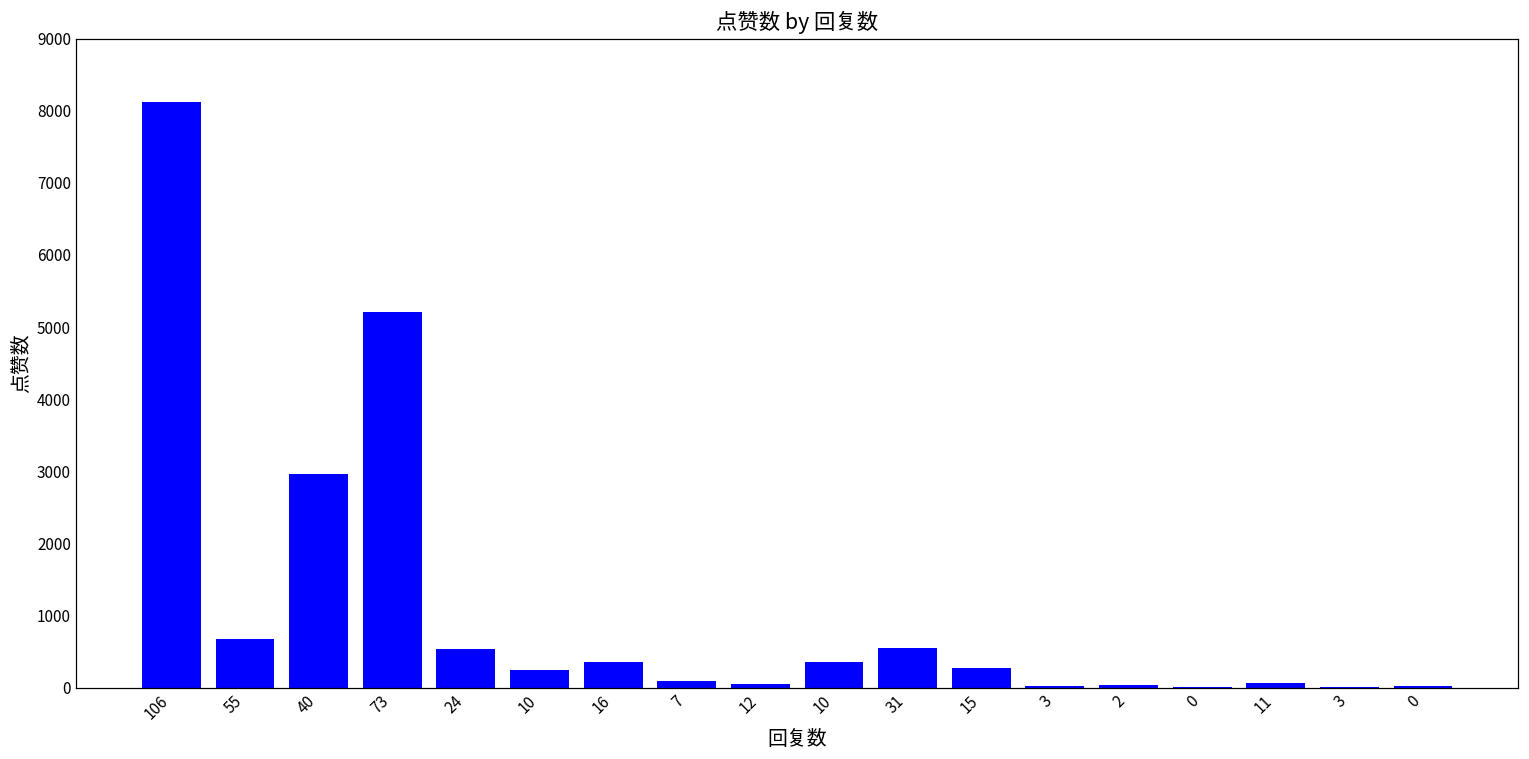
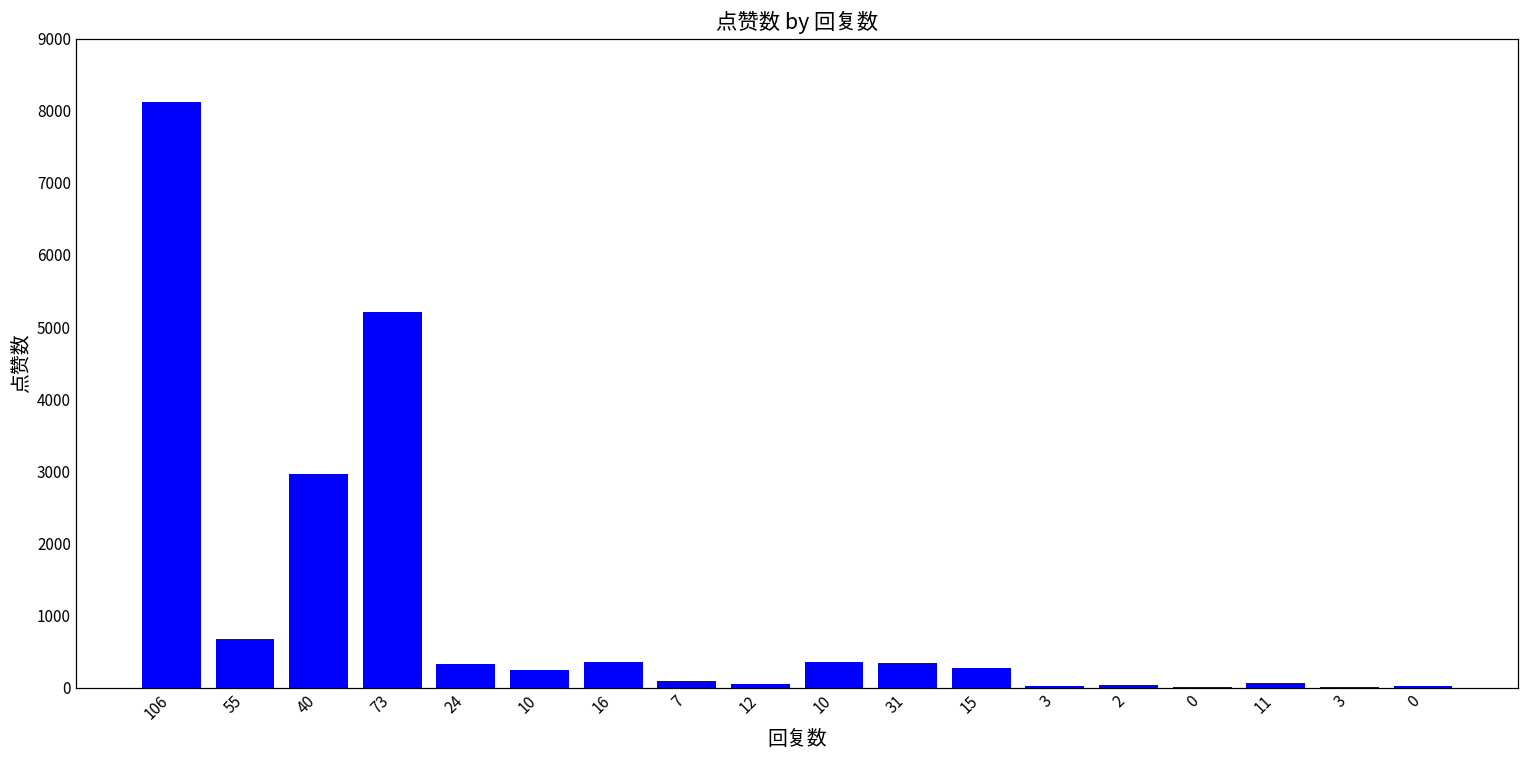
24: 500 -> 300
31: 500 -> 300
